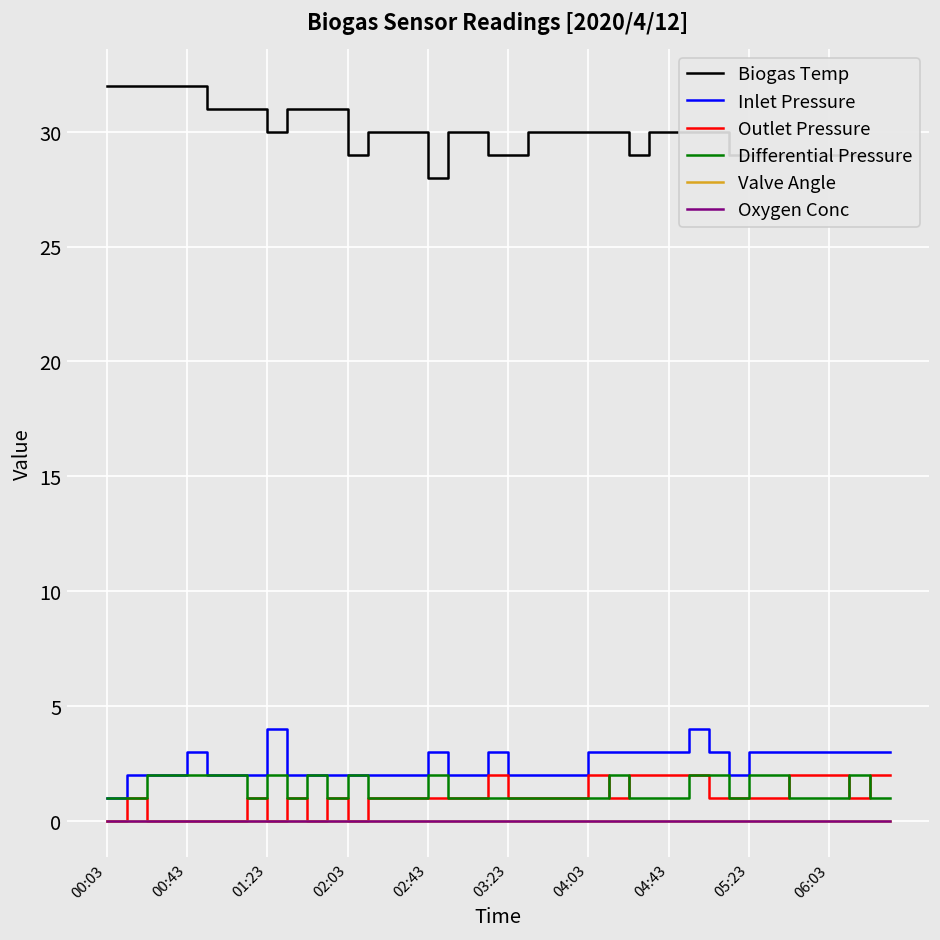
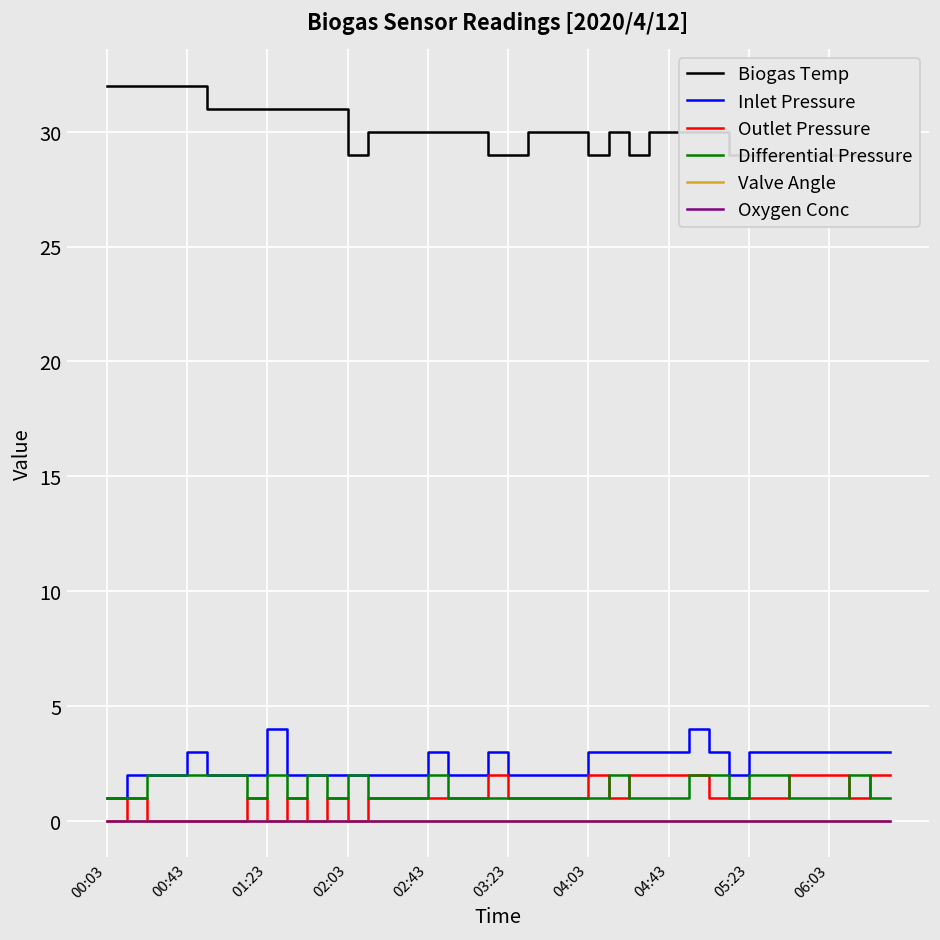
Biogas Temp, 01:23: 30 -> 31
Biogas Temp, 02:43: 28 -> 30
Biogas Temp, 04:03: 30 -> 29
